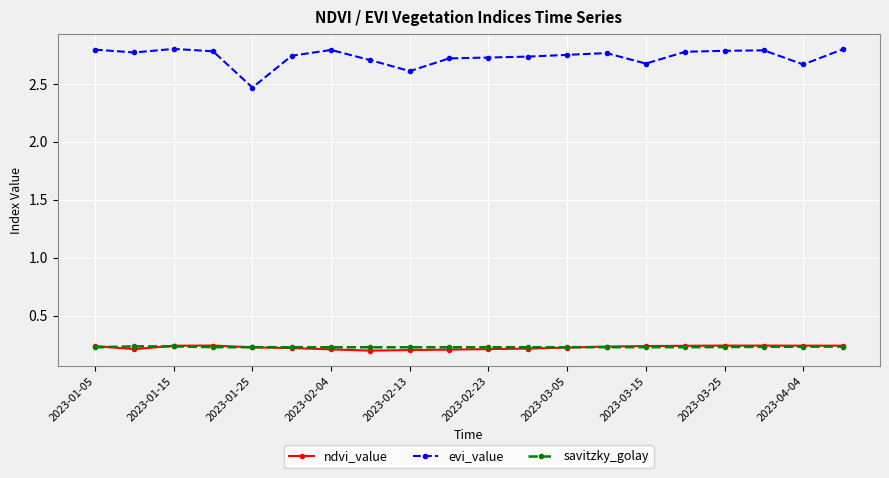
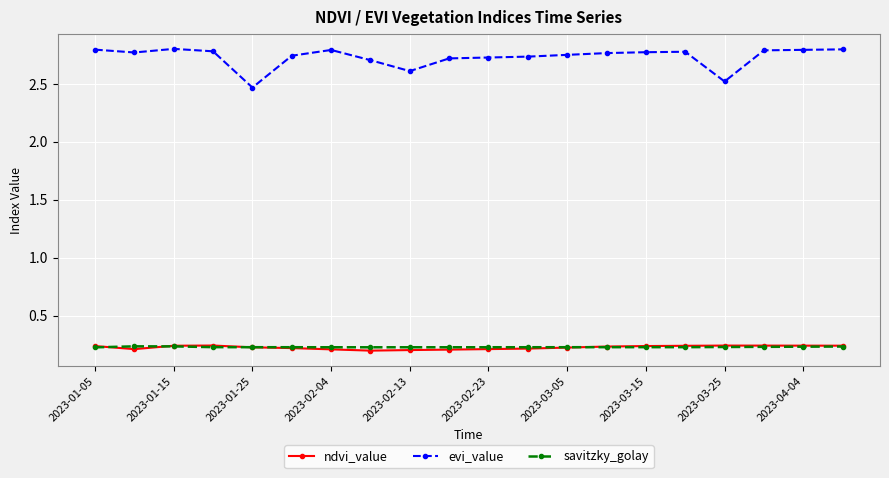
evi_value, 2023-03-15: 2.67 -> 2.77
evi_value, 2023-03-25: 2.78 -> 2.52
evi_value, 2023-04-04: 2.67 -> 2.79
